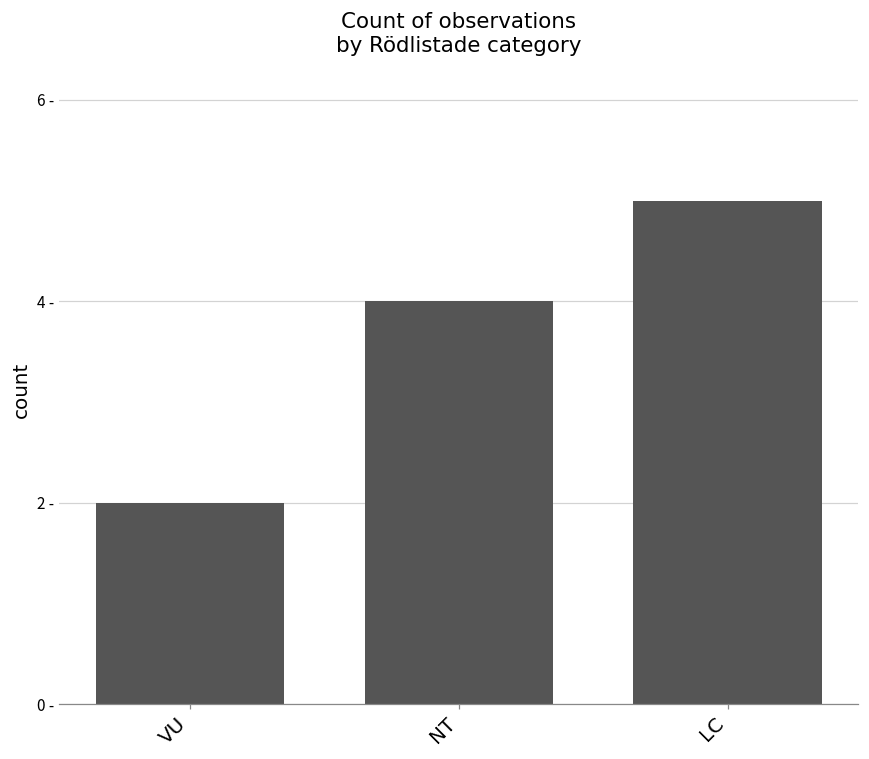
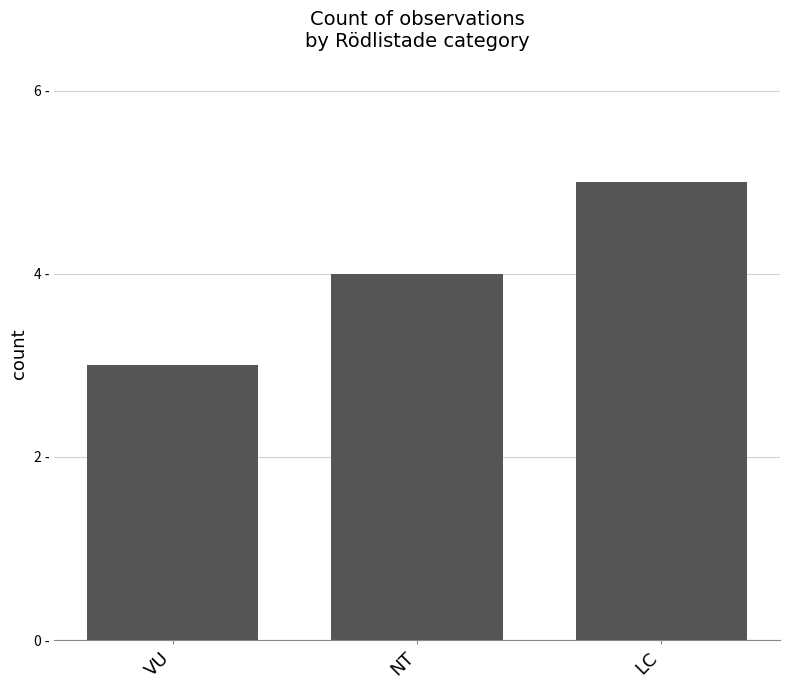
VU: 2 - -> 3 -
